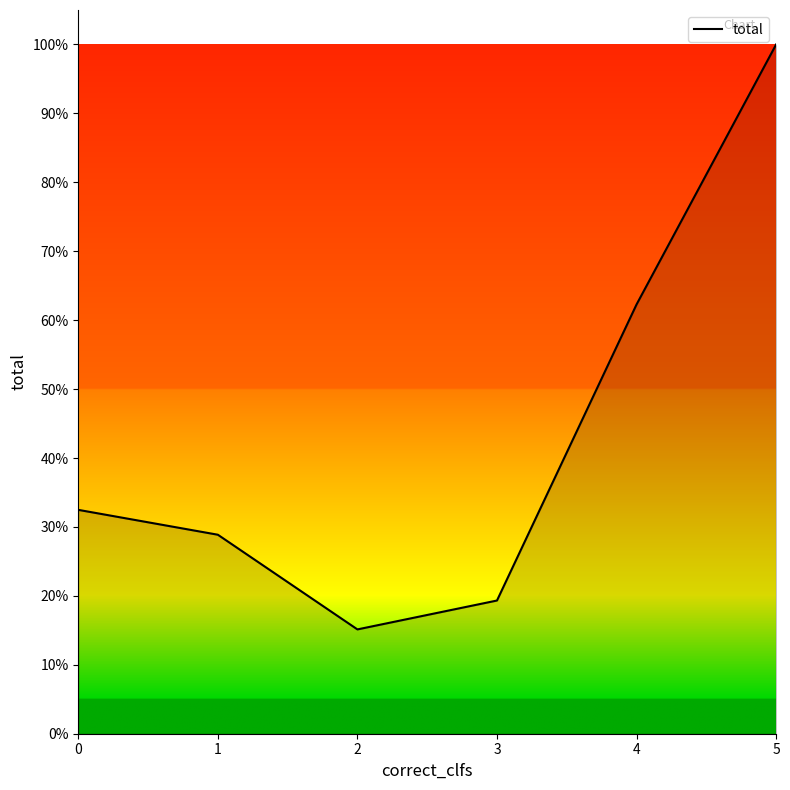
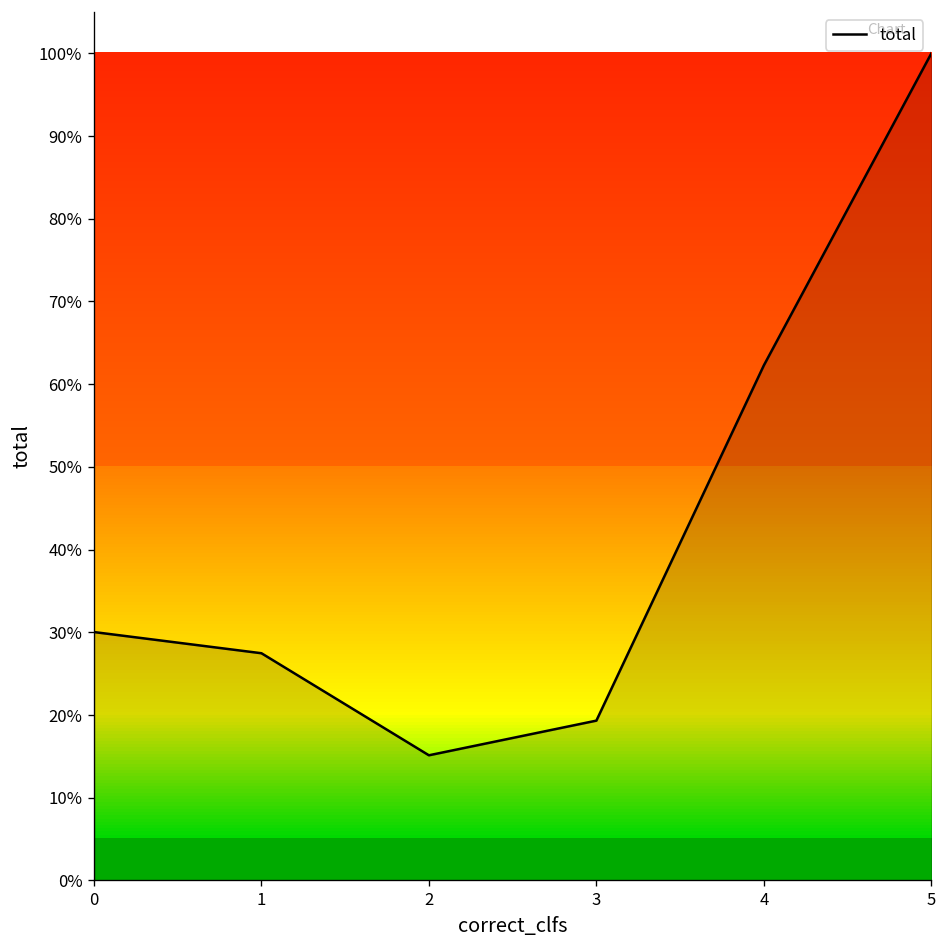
0: 32% -> 30%
1: 29% -> 27%
